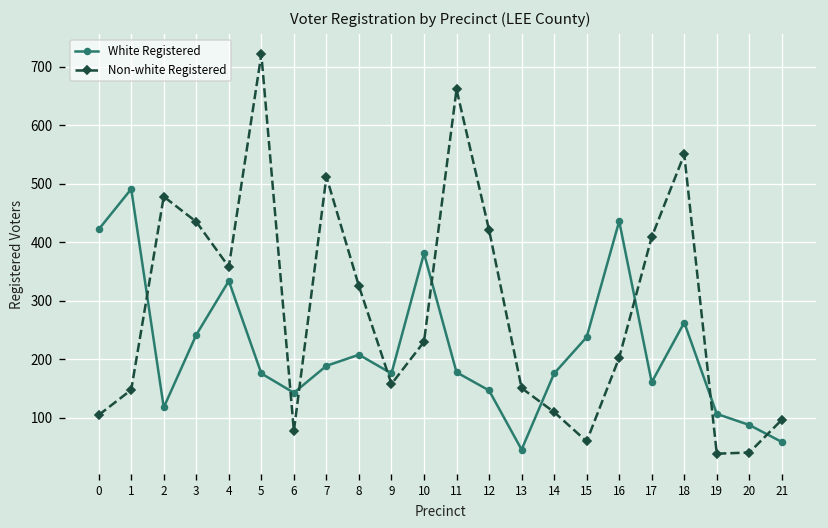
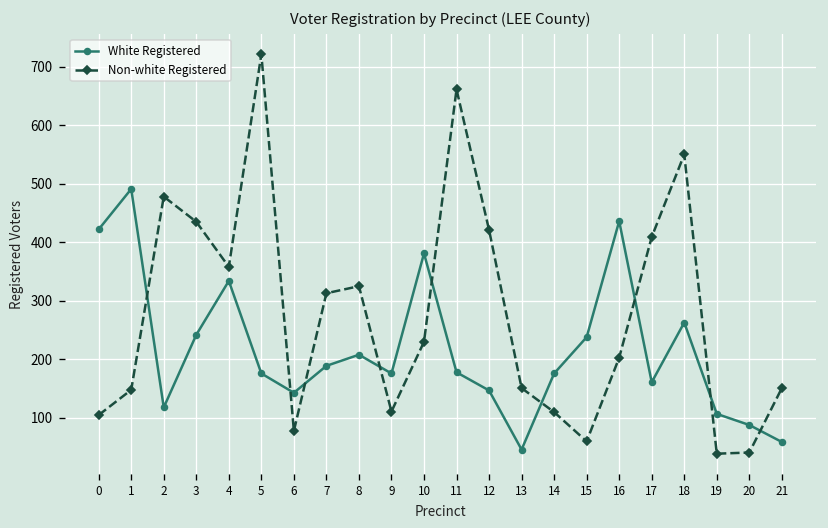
Non-white Registered, 7: 510 -> 310
Non-white Registered, 9: 160 -> 110
Non-white Registered, 21: 100 -> 150
